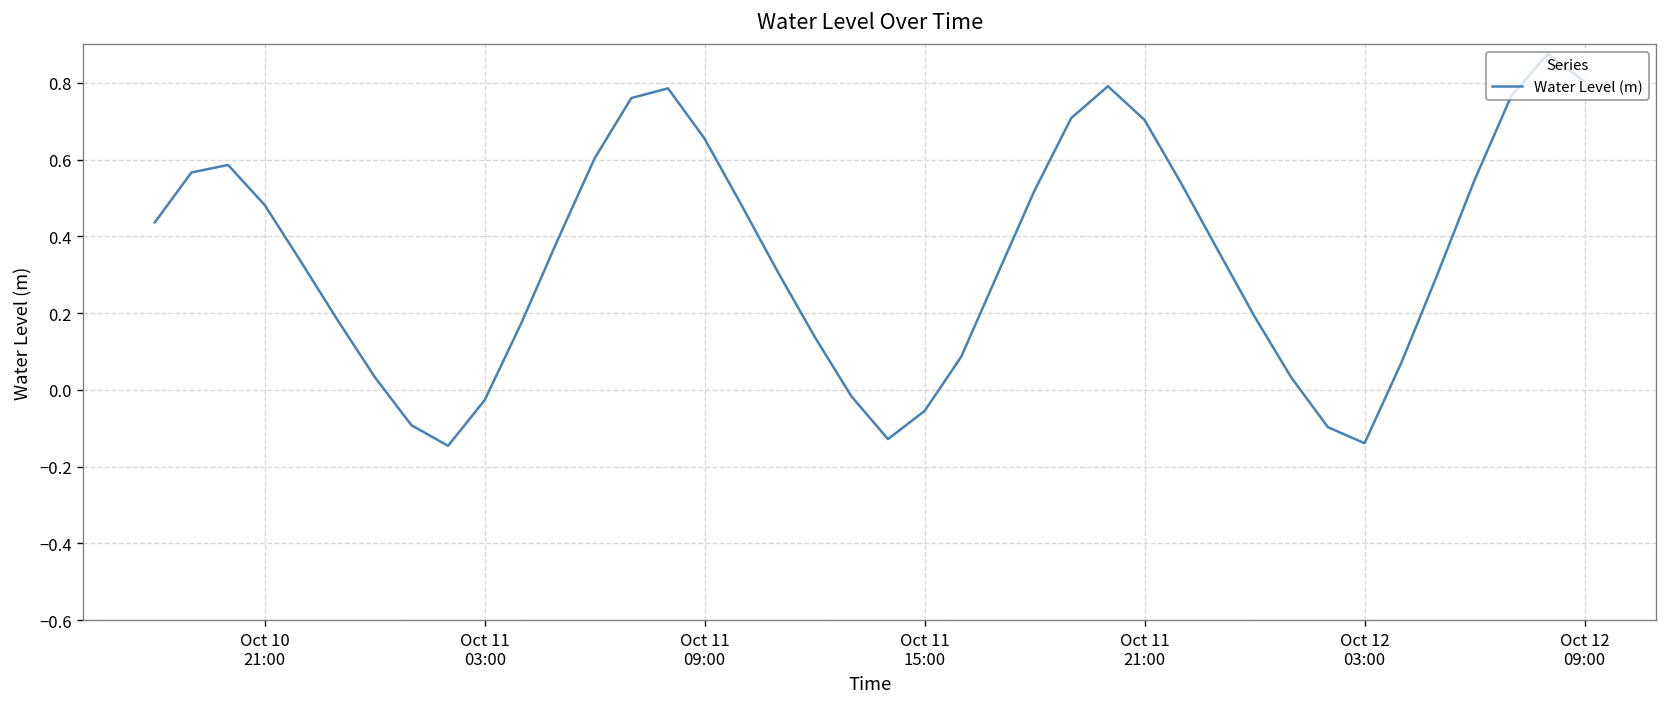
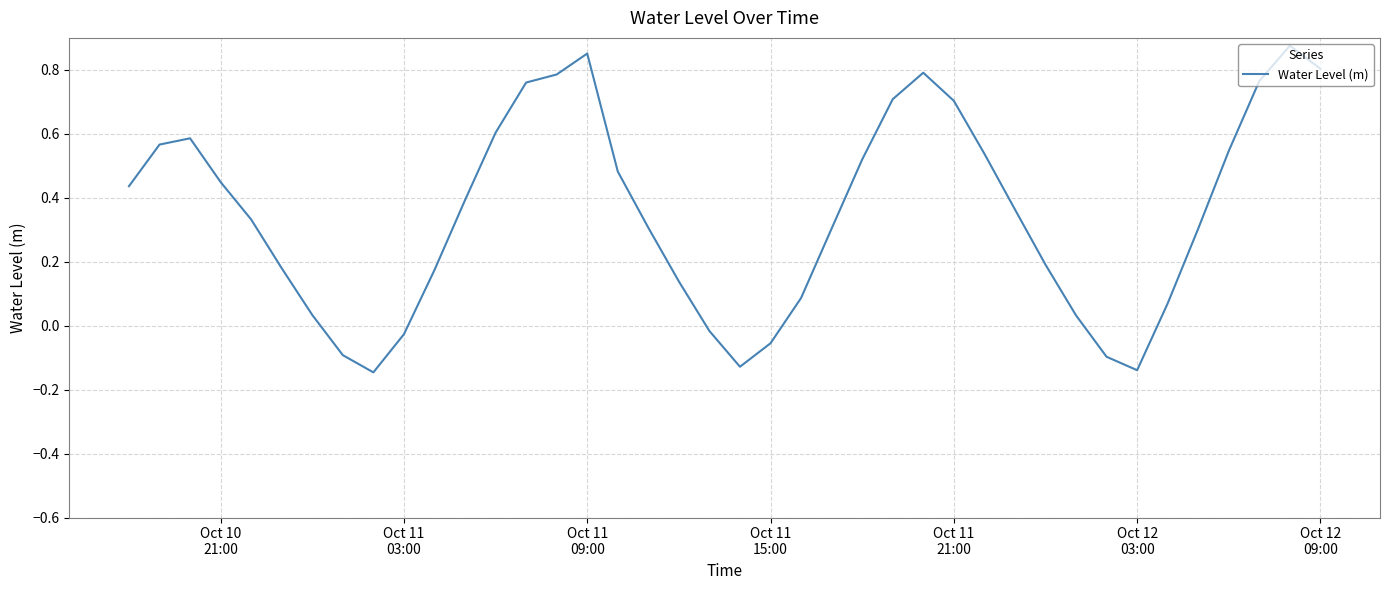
Oct 10 21:00: 0.48 -> 0.45
Oct 11 09:00: 0.65 -> 0.85
